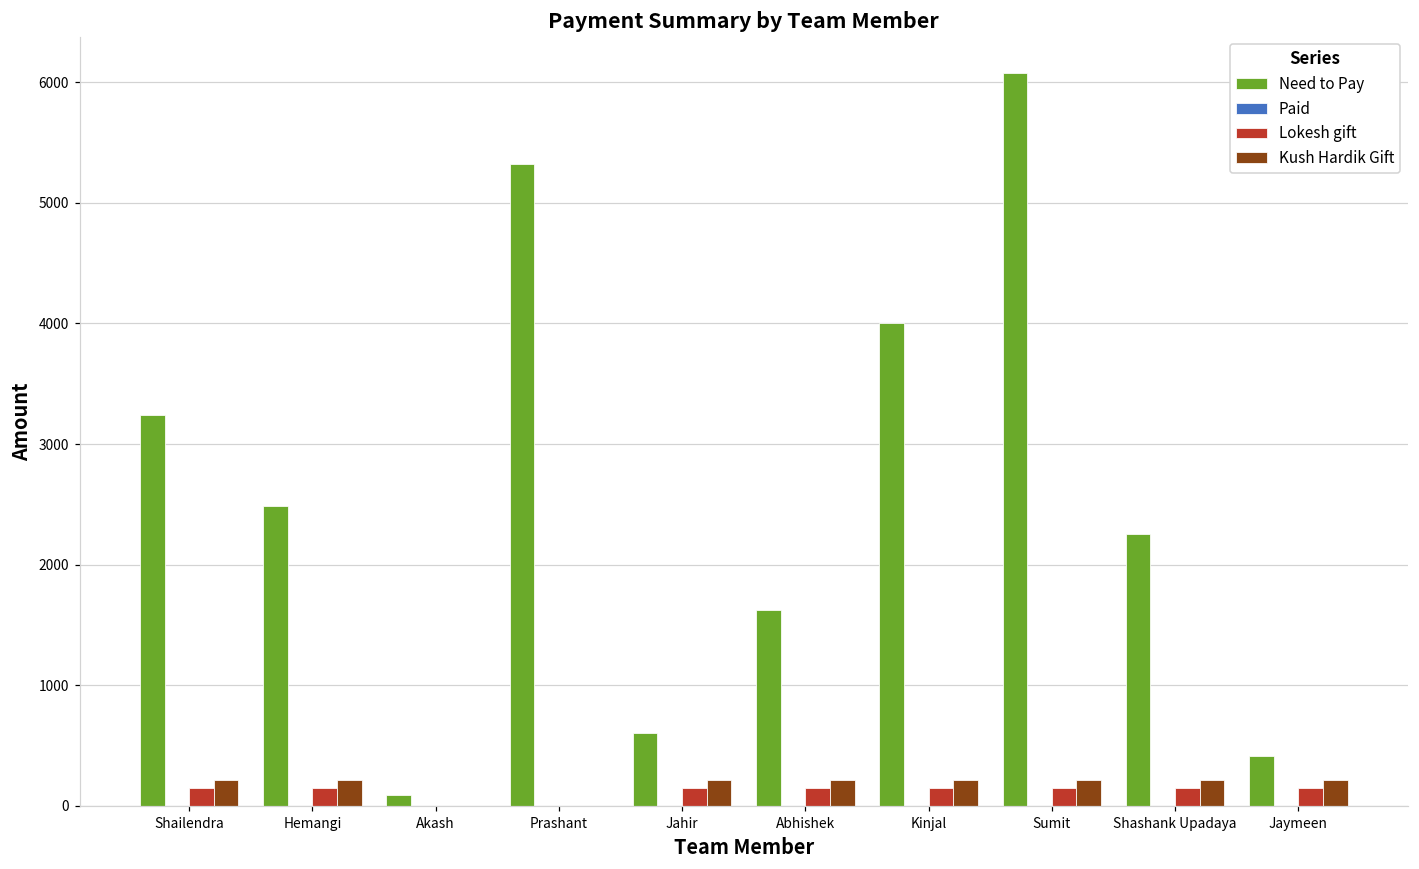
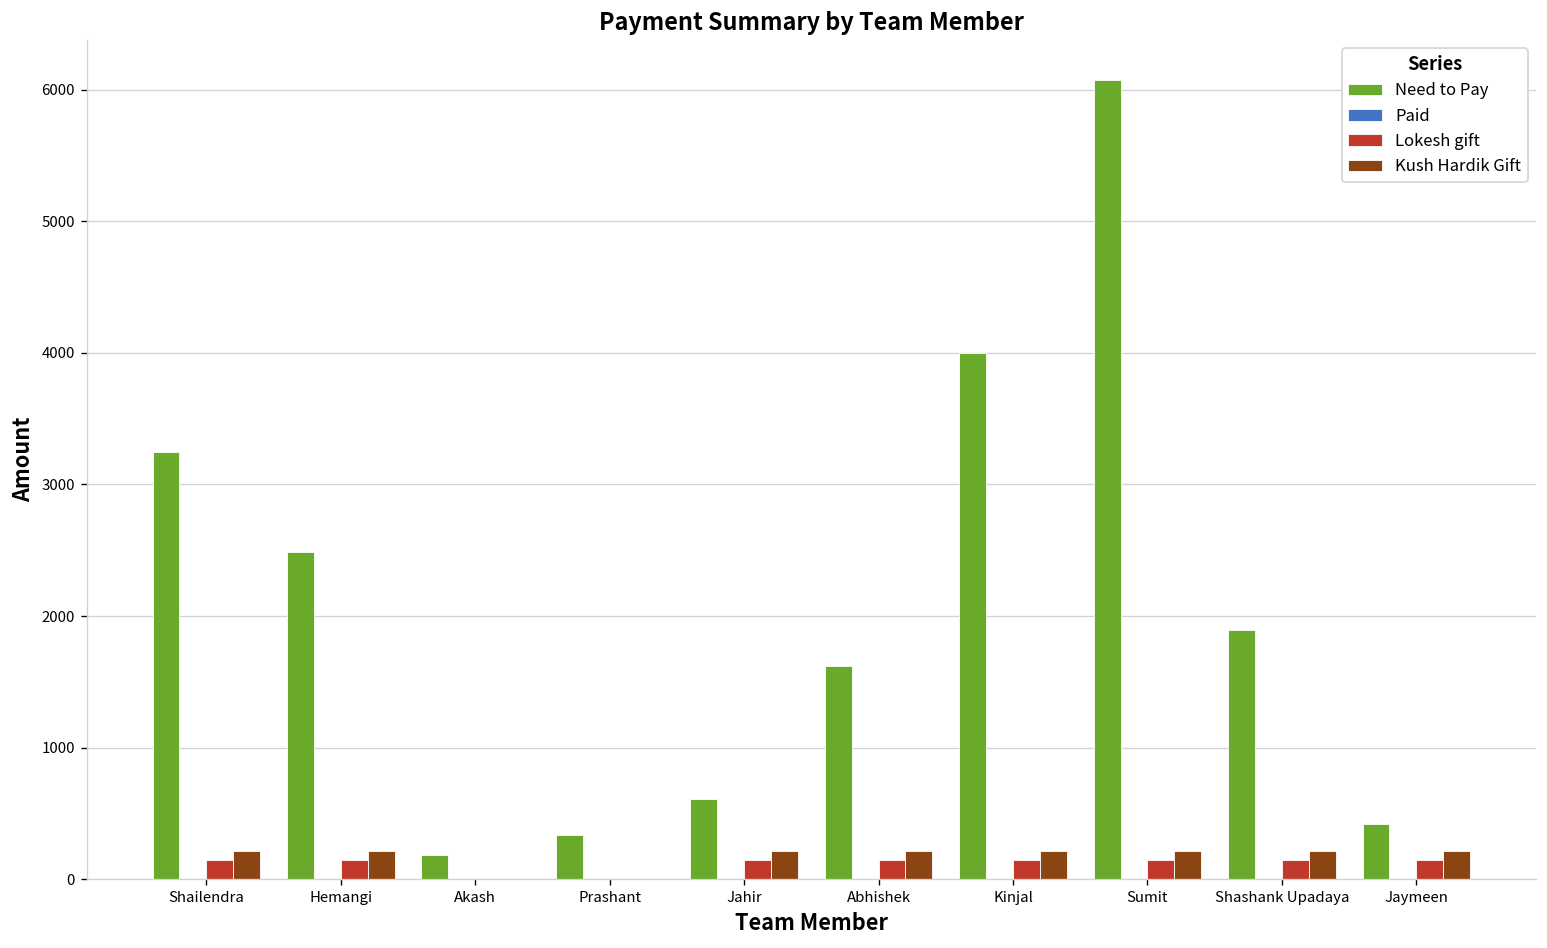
Need to Pay, Akash: 90 -> 190
Need to Pay, Prashant: 5320 -> 340
Need to Pay, Shashank Upadaya: 2250 -> 1900
